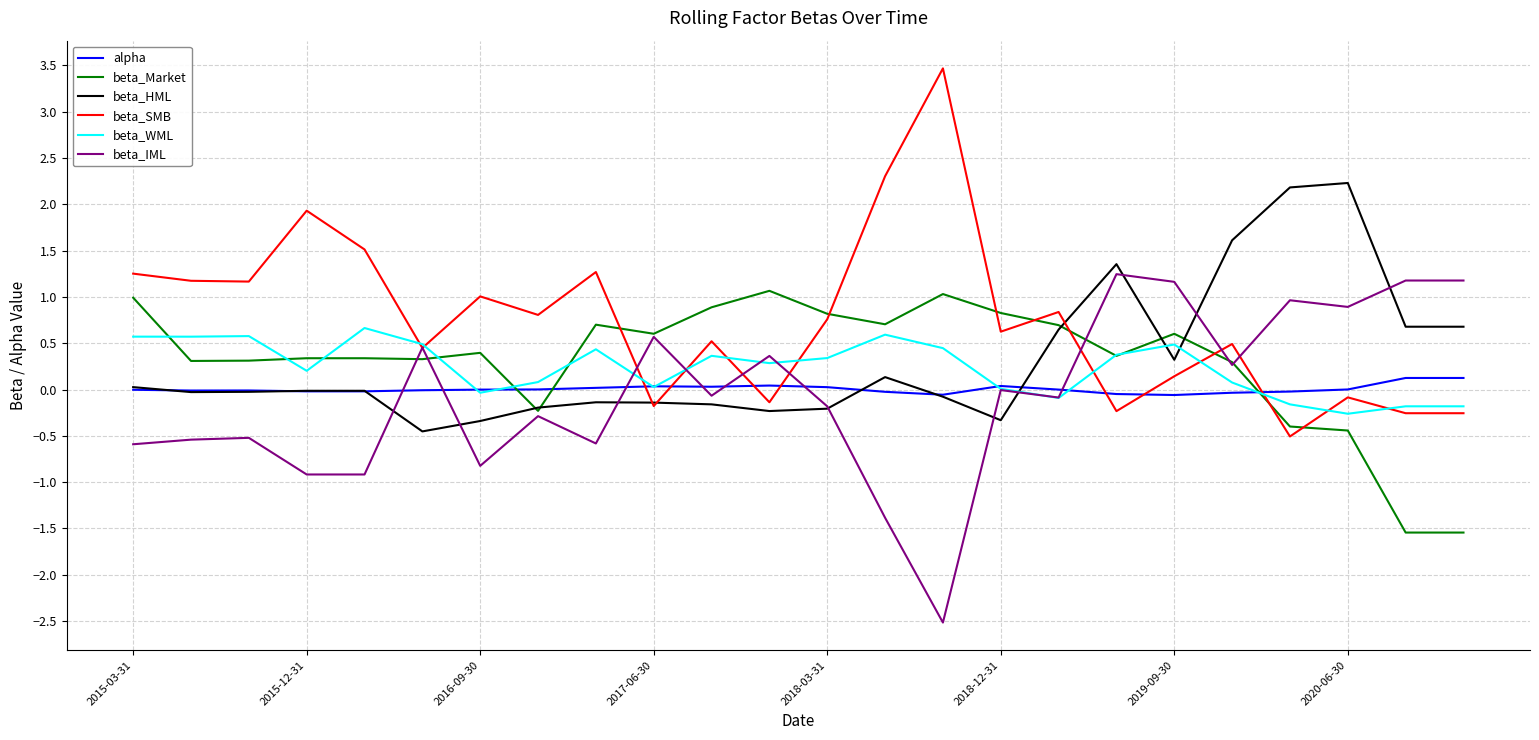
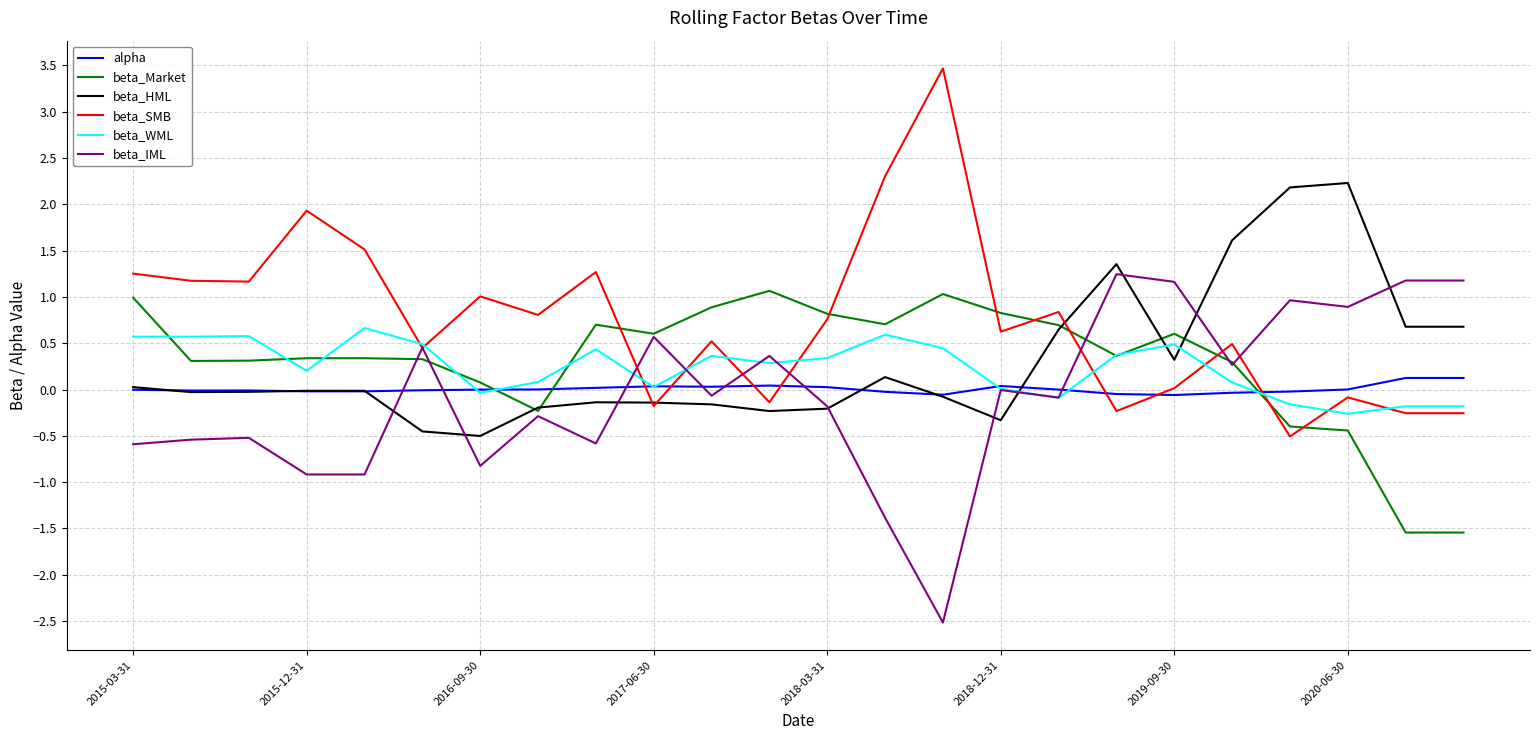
beta_Market, 2016-09-30: 0.4 -> 0.1
beta_HML, 2016-09-30: -0.3 -> -0.5
beta_SMB, 2019-09-30: 0.1 -> 0.0
